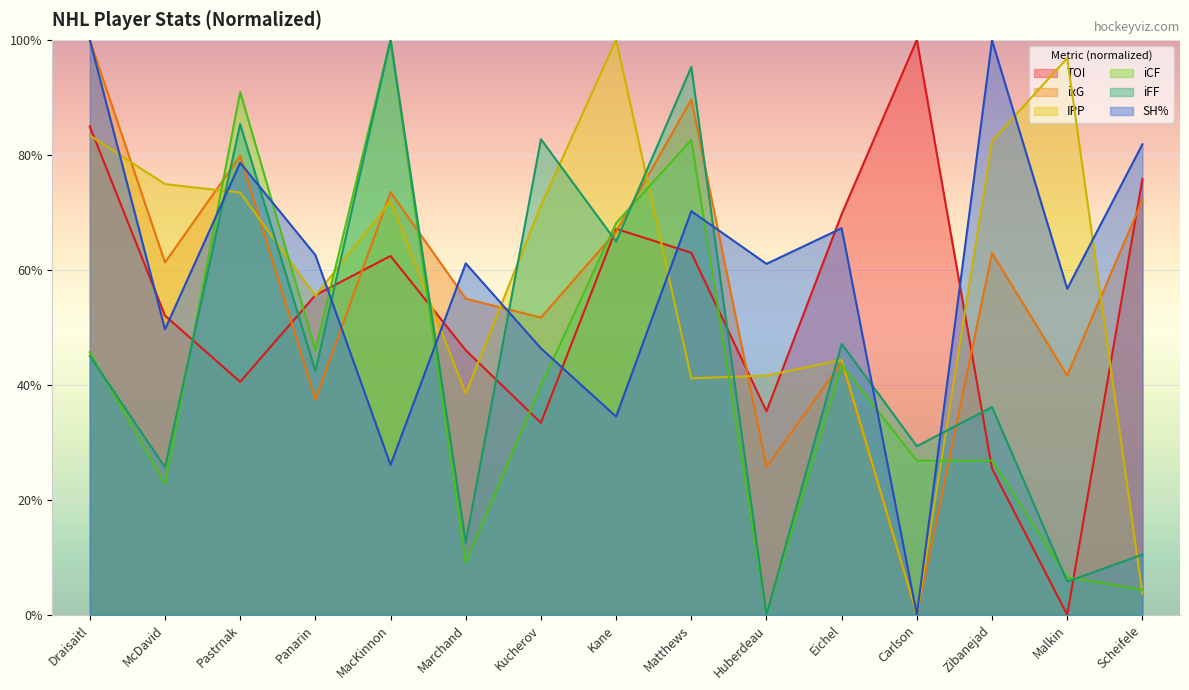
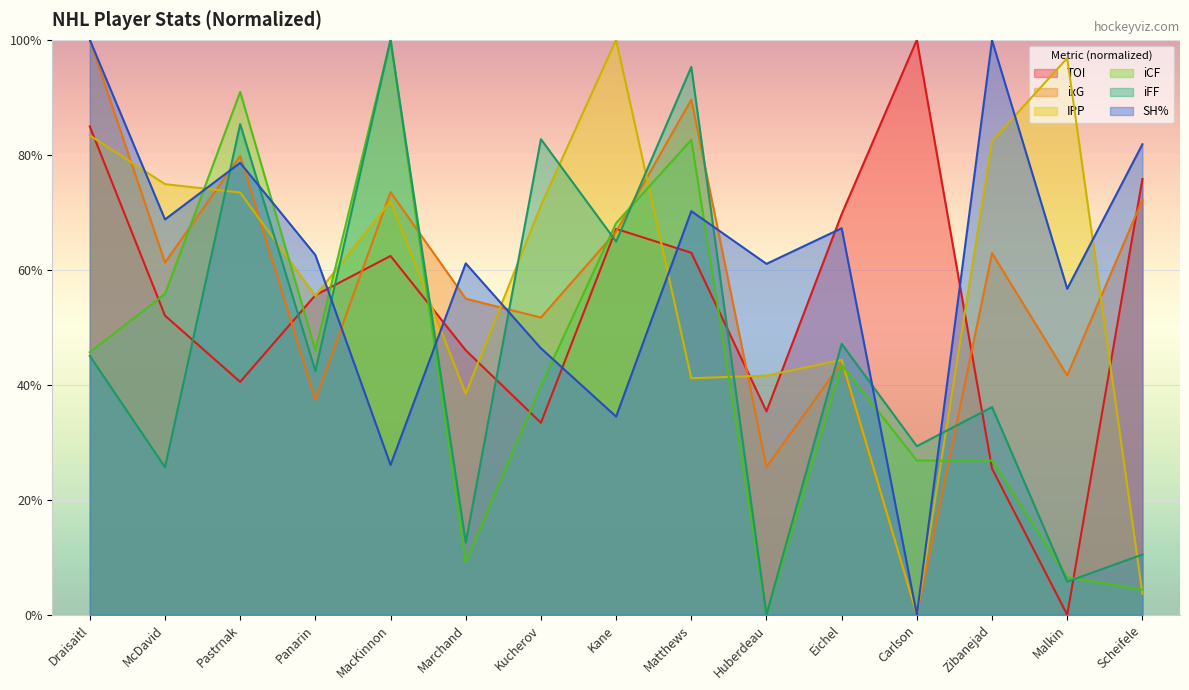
iCF, McDavid: 23% -> 56%
SH%, McDavid: 50% -> 69%
